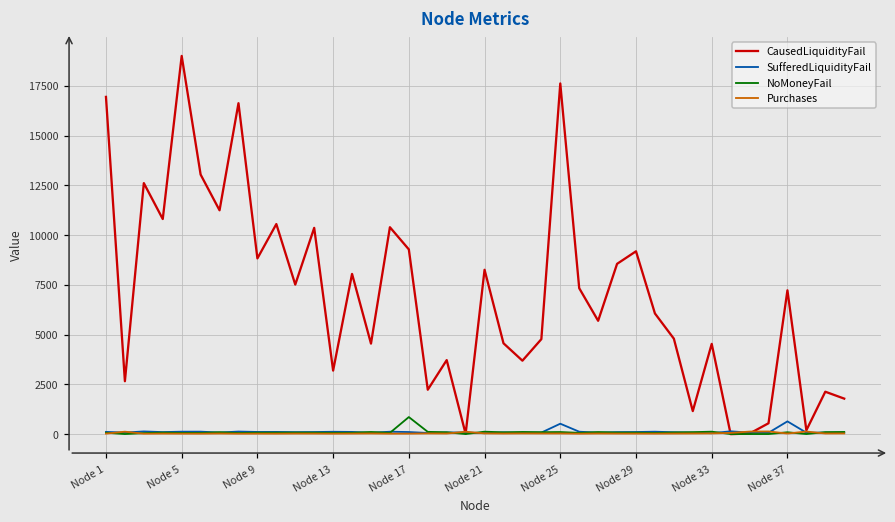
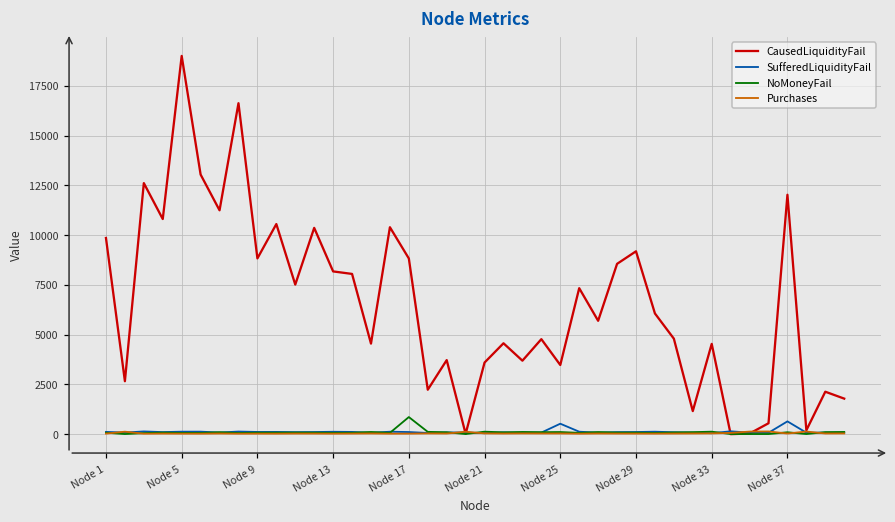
CausedLiquidityFail, Node 1: 17000 -> 9900
CausedLiquidityFail, Node 13: 3200 -> 8200
CausedLiquidityFail, Node 17: 9300 -> 8800
CausedLiquidityFail, Node 21: 8300 -> 3600
CausedLiquidityFail, Node 25: 17600 -> 3500
CausedLiquidityFail, Node 37: 7200 -> 12000
